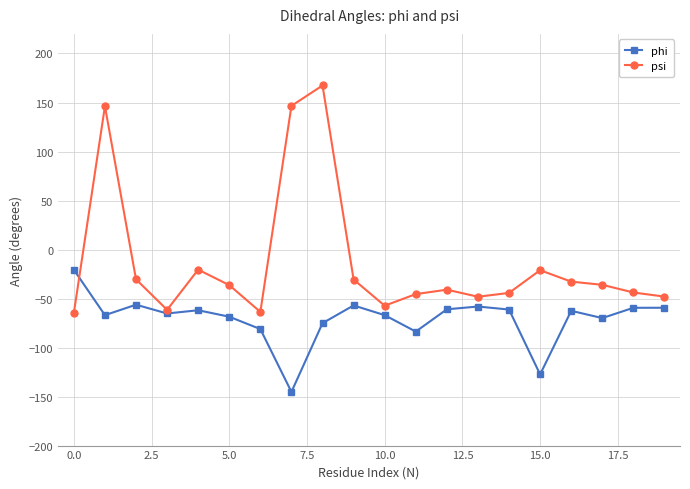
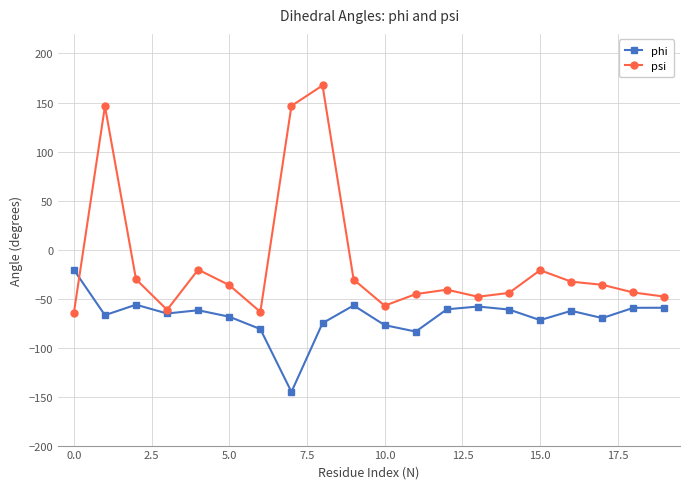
phi, 10.0: -70 -> -80
phi, 15.0: -130 -> -70
